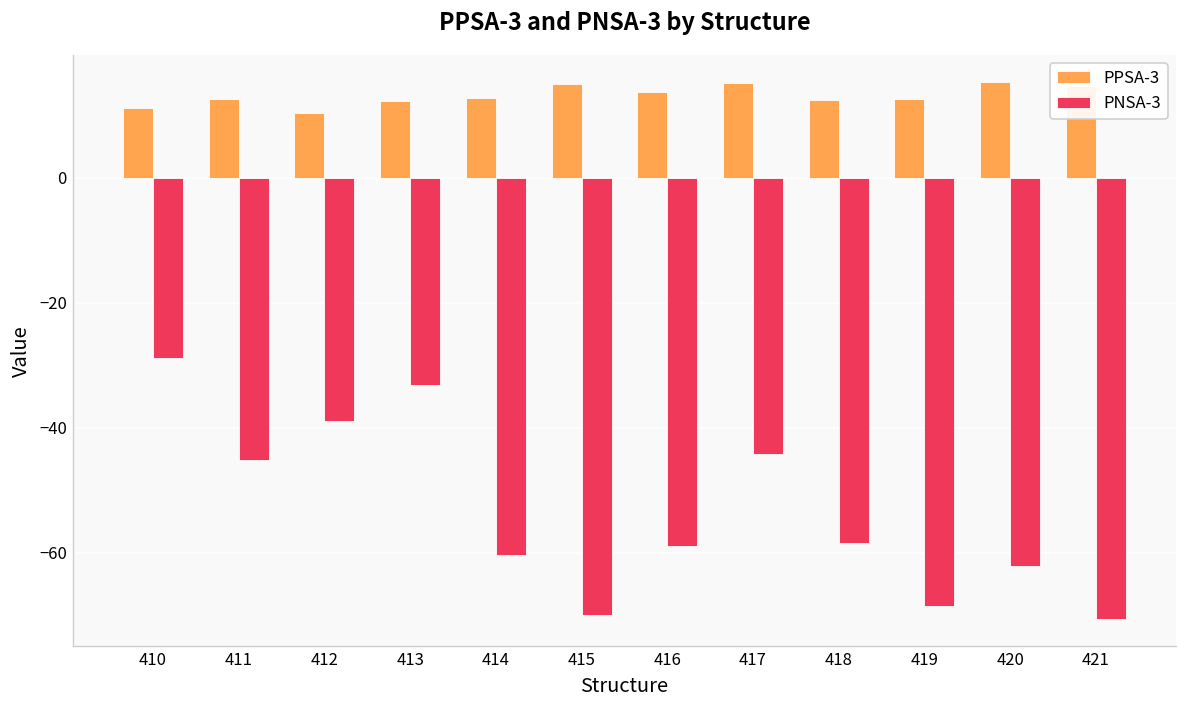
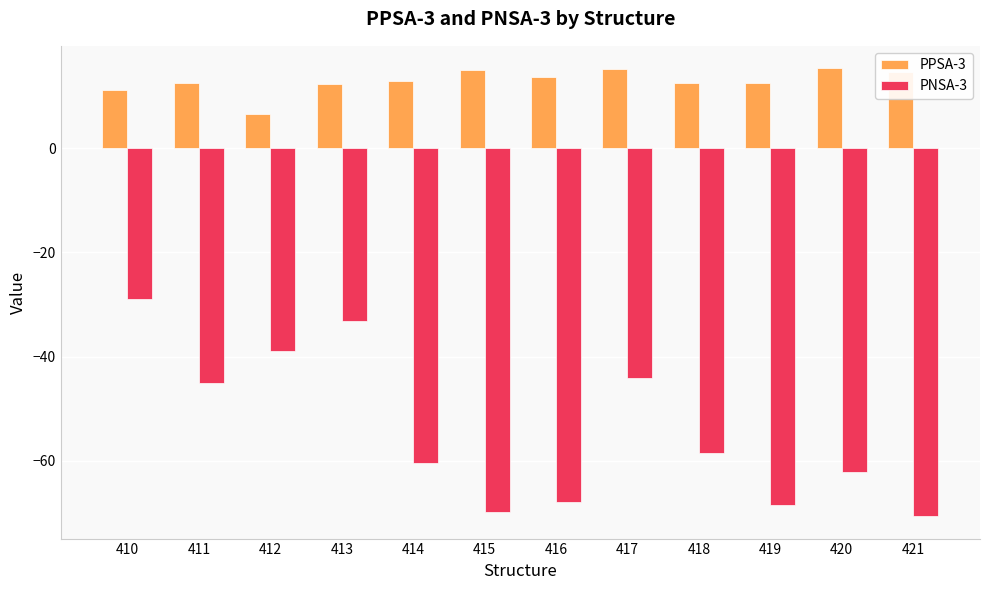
PPSA-3, 412: 10 -> 6
PNSA-3, 416: -59 -> -68
